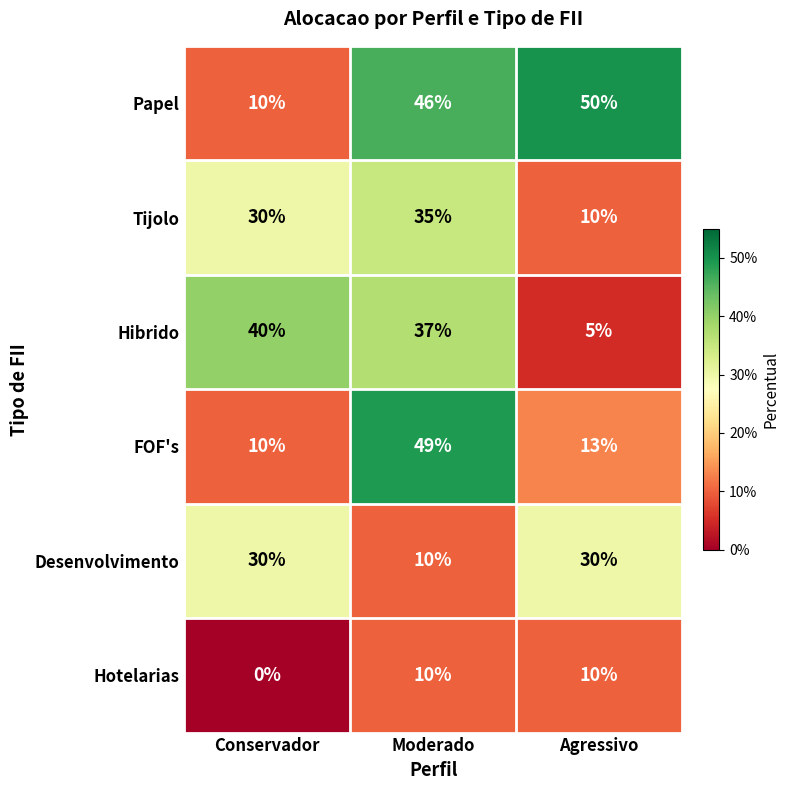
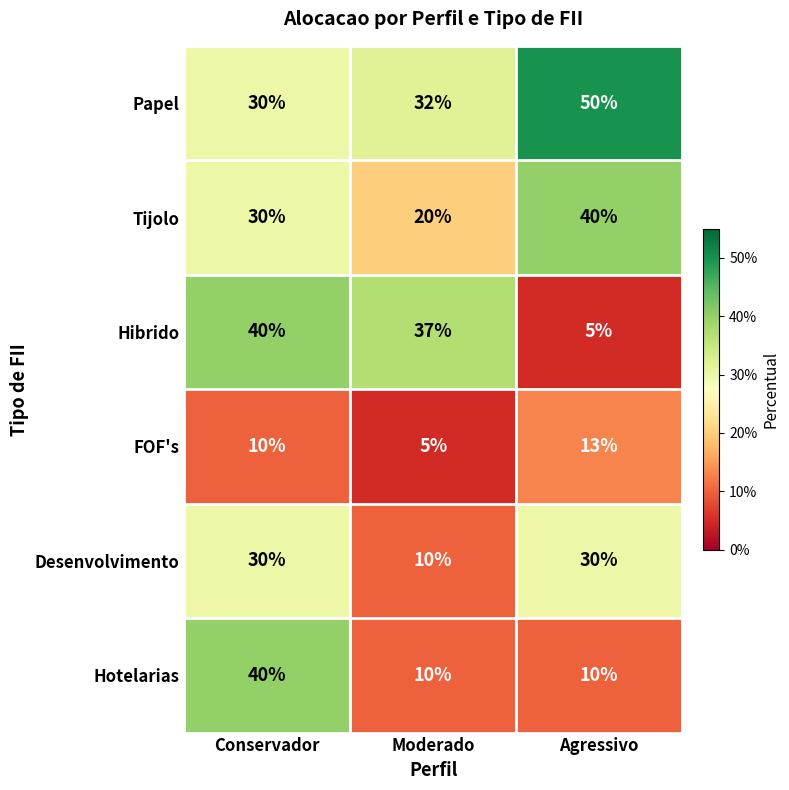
Papel, Conservador: 10% -> 30%
Papel, Moderado: 46% -> 32%
Tijolo, Moderado: 35% -> 20%
Tijolo, Agressivo: 10% -> 40%
FOF's, Moderado: 49% -> 5%
Hotelarias, Conservador: 0% -> 40%
